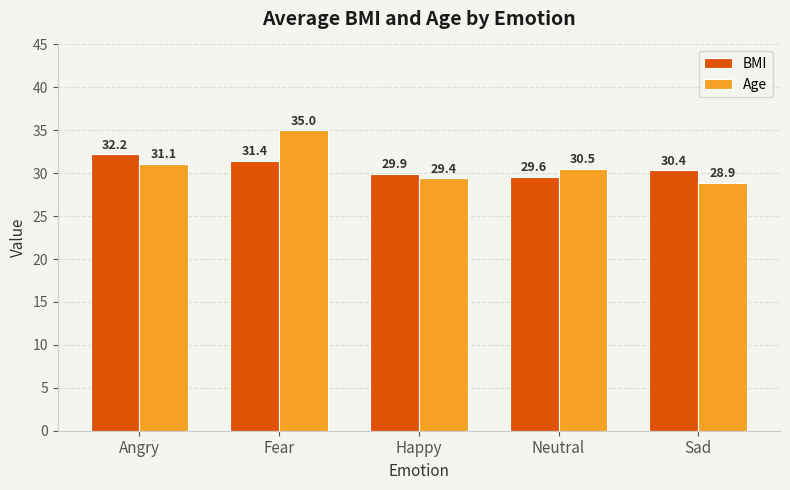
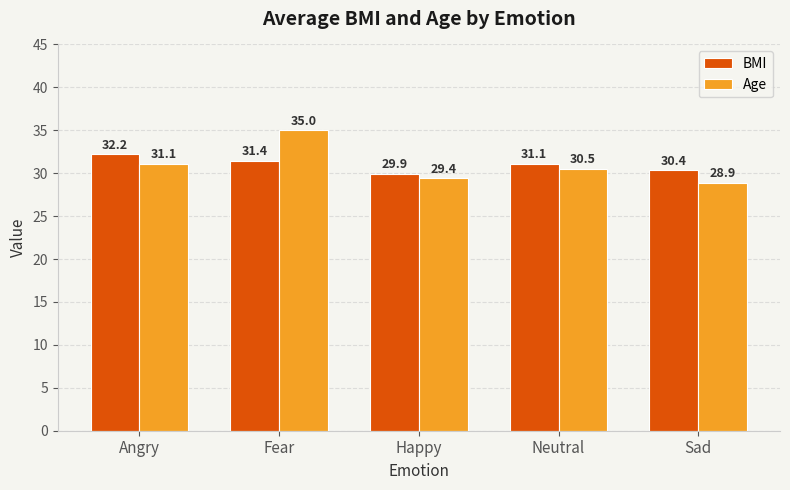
BMI, Neutral: 29.6 -> 31.1
